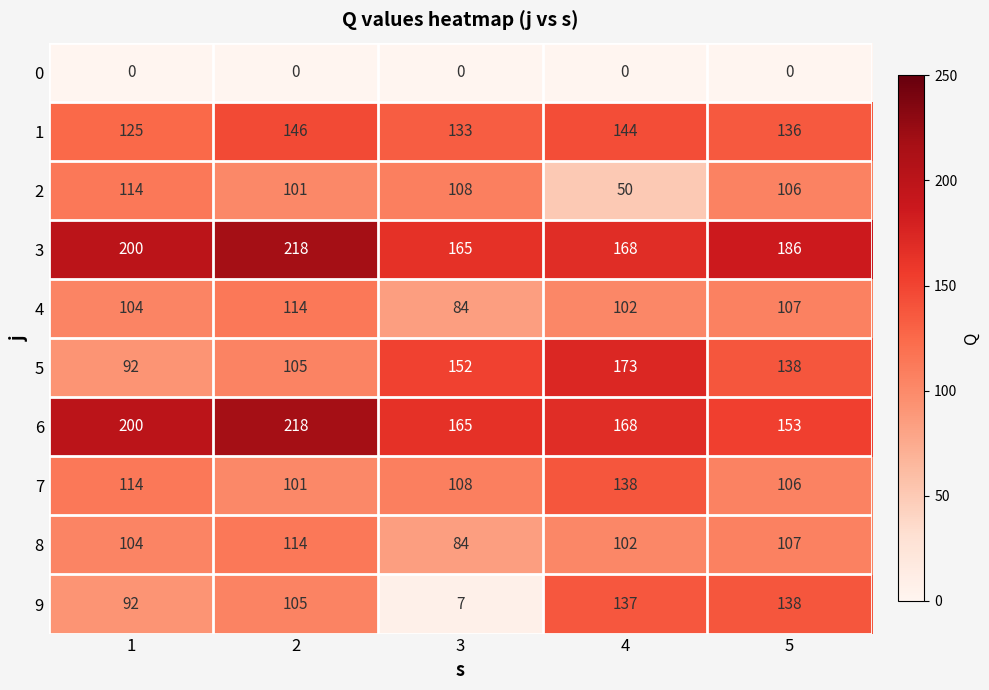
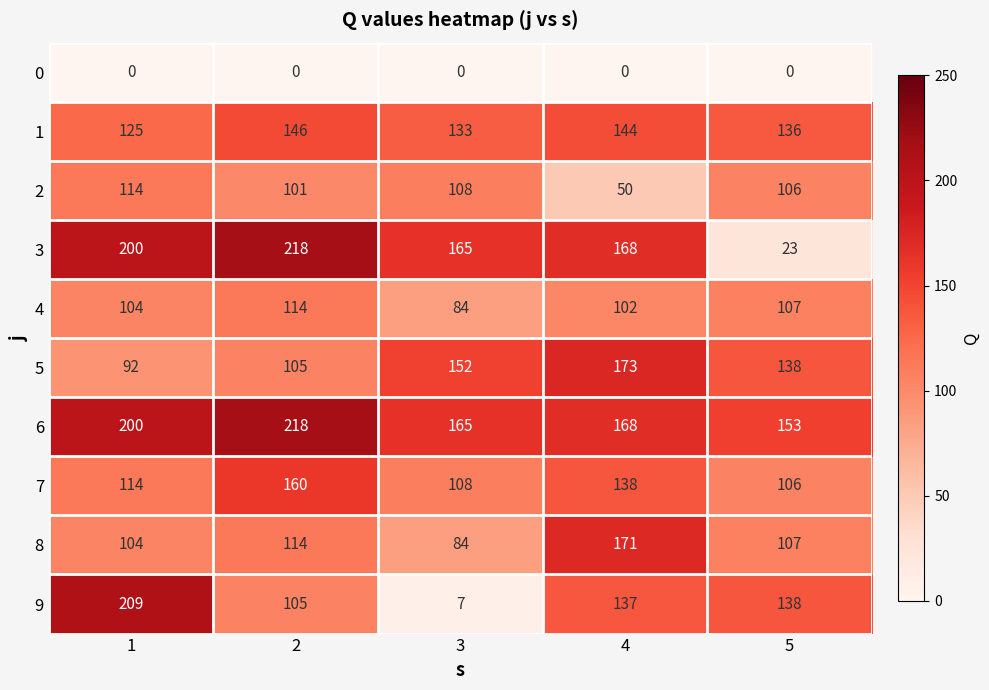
3, 5: 186 -> 23
7, 2: 101 -> 160
8, 4: 102 -> 171
9, 1: 92 -> 209
